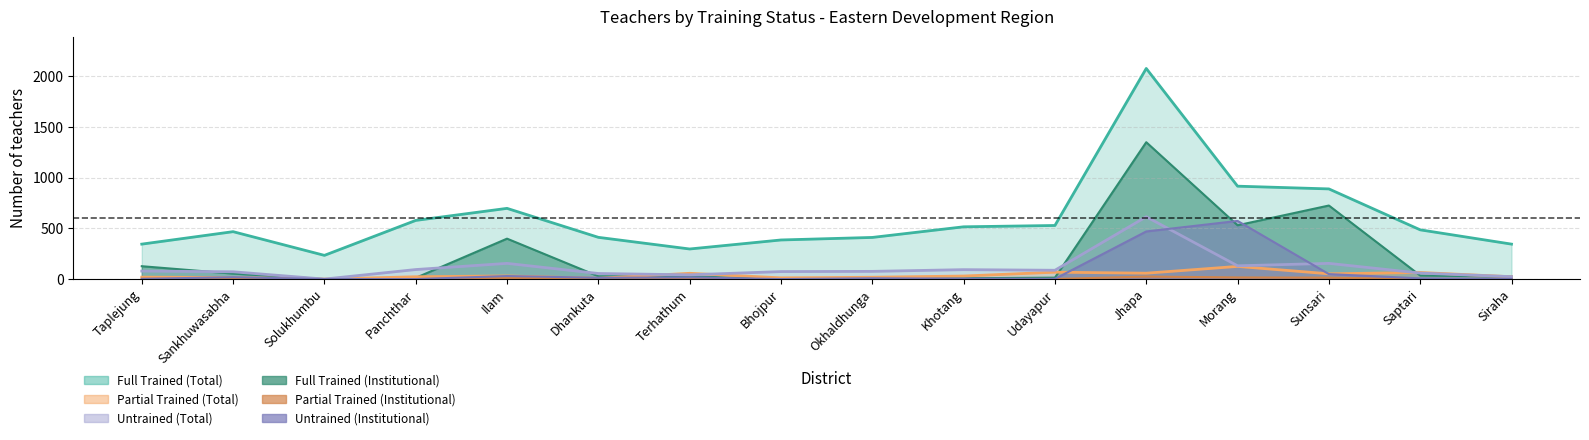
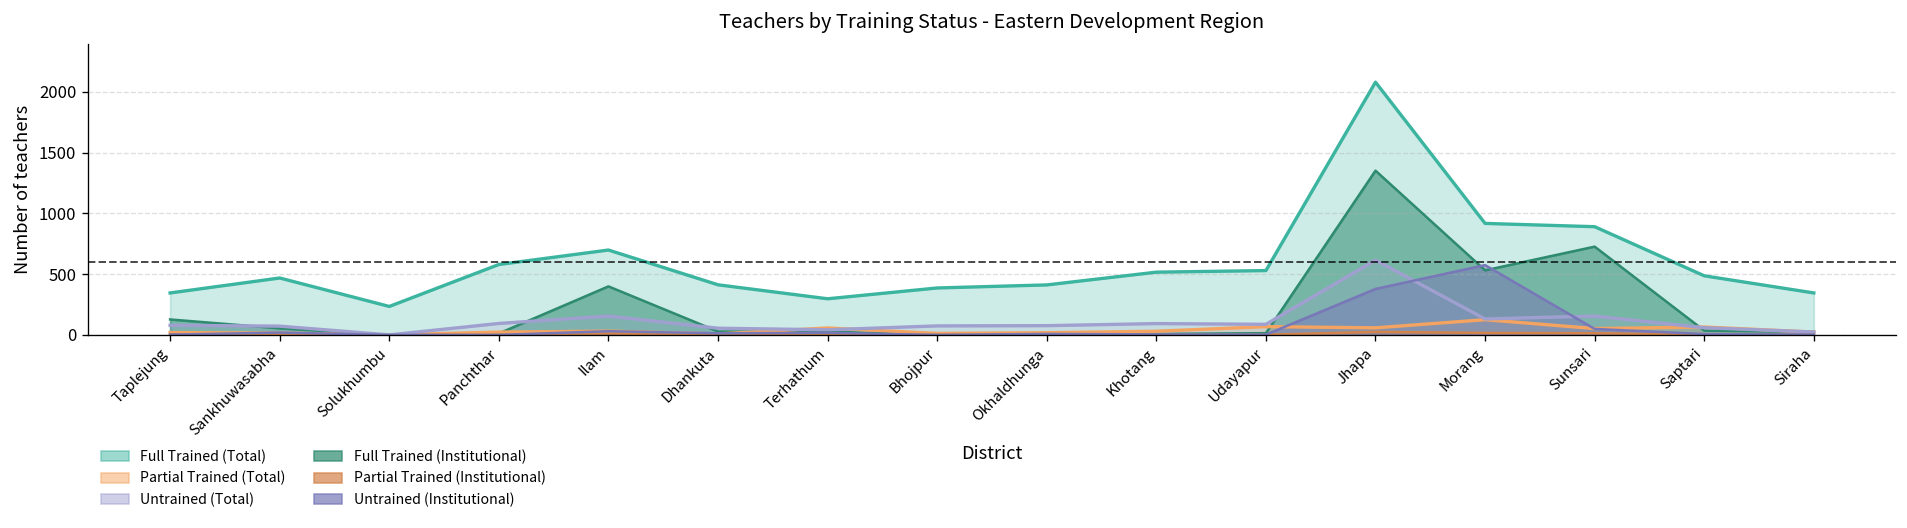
Untrained (Institutional), Jhapa: 470 -> 380
